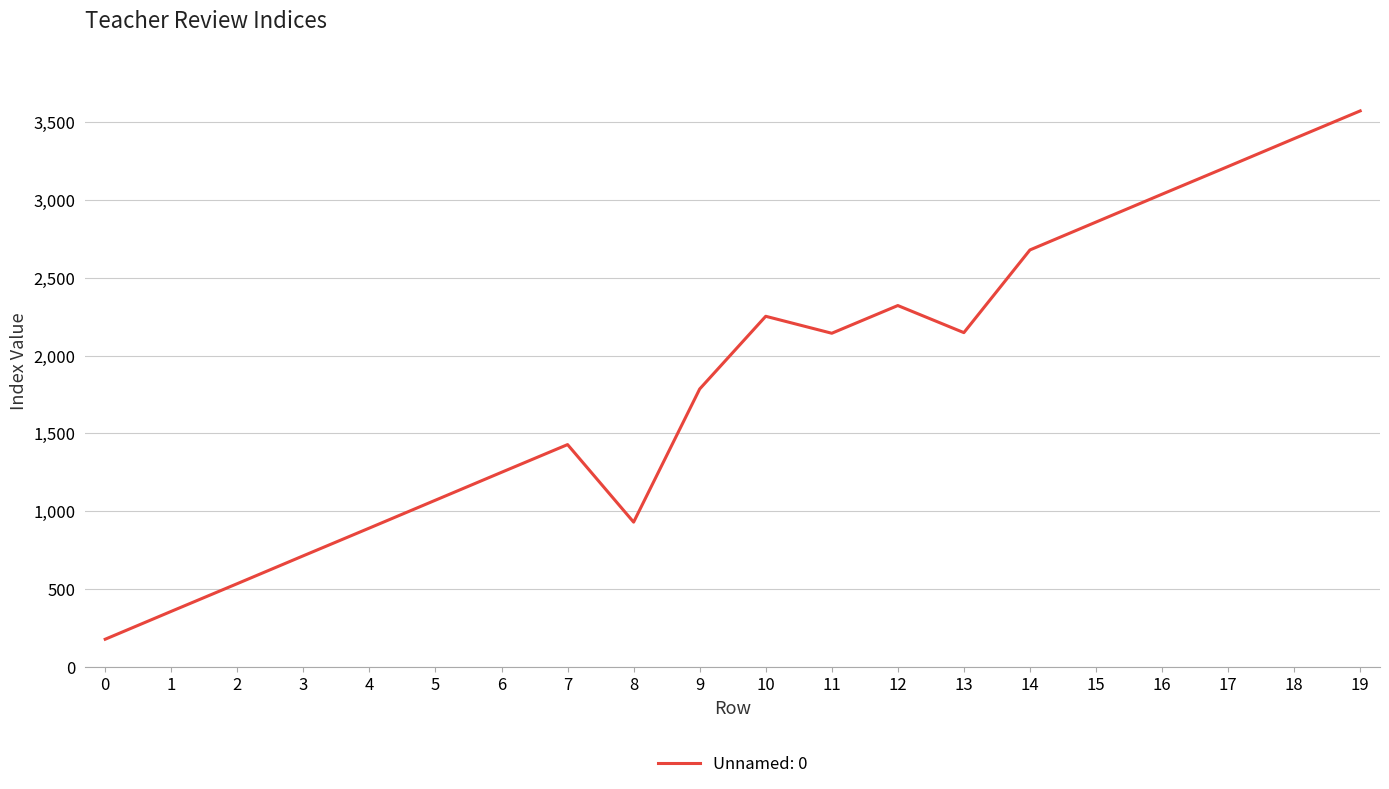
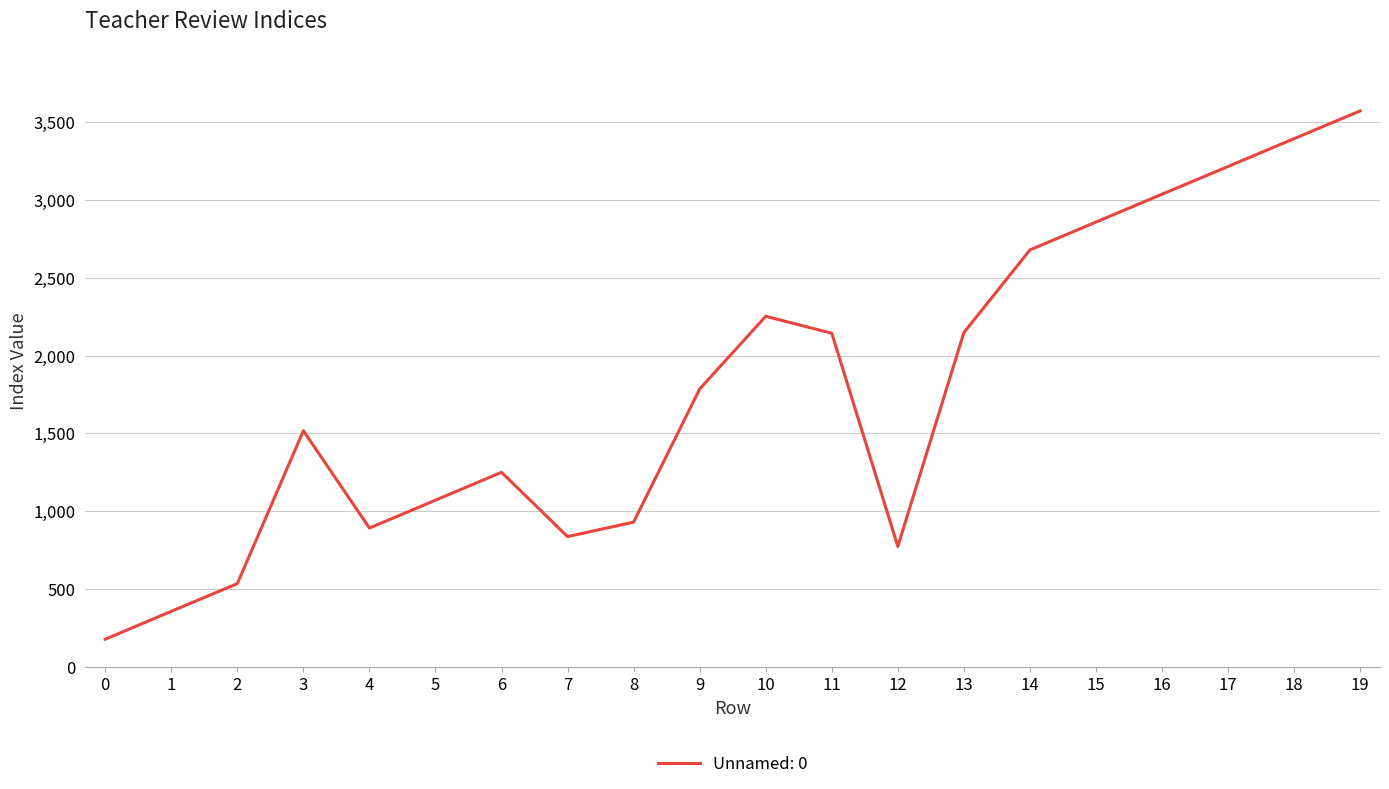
3: 710 -> 1,520
7: 1,430 -> 840
12: 2,320 -> 770
